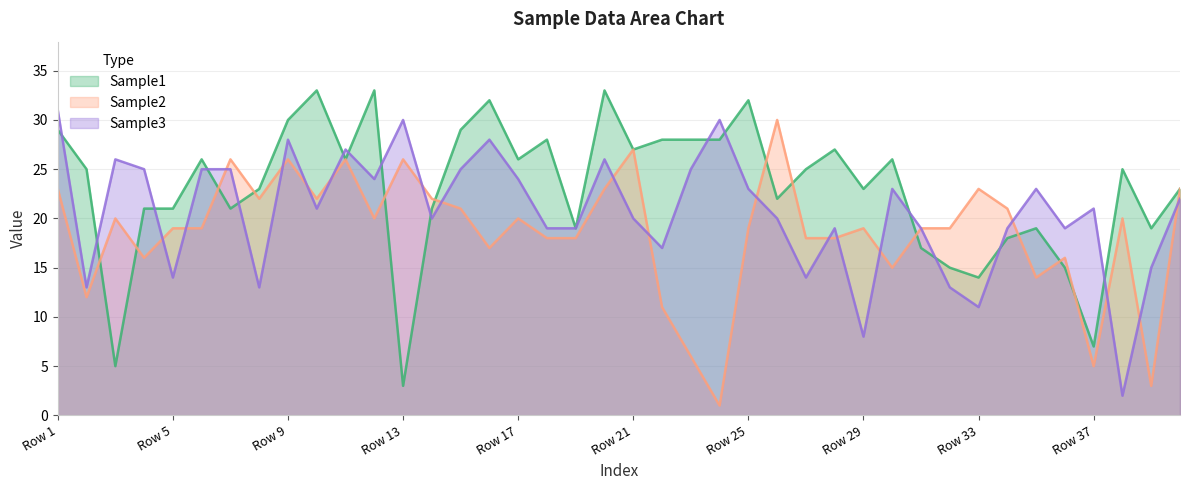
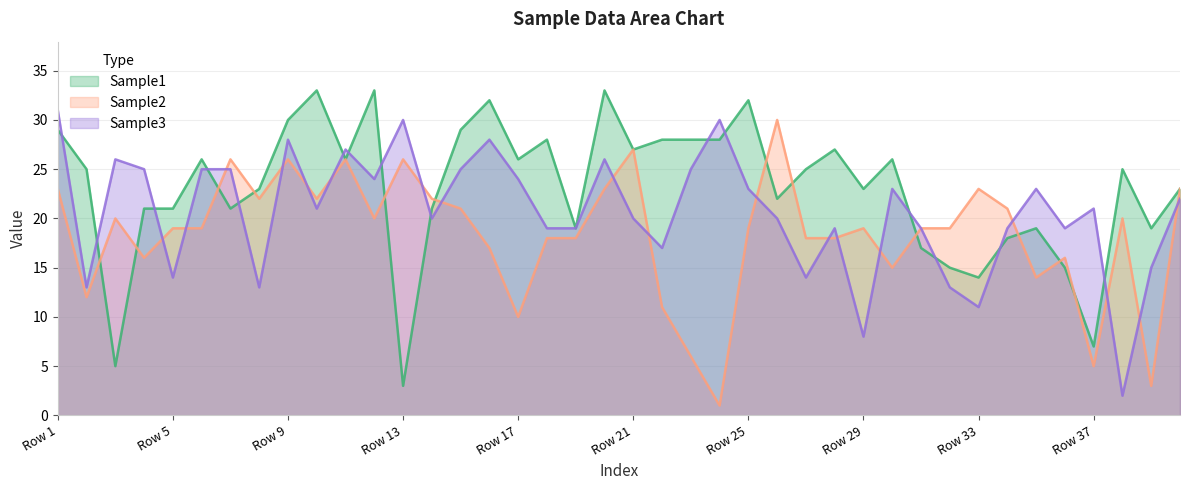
Sample2, Row 17: 20 -> 10
